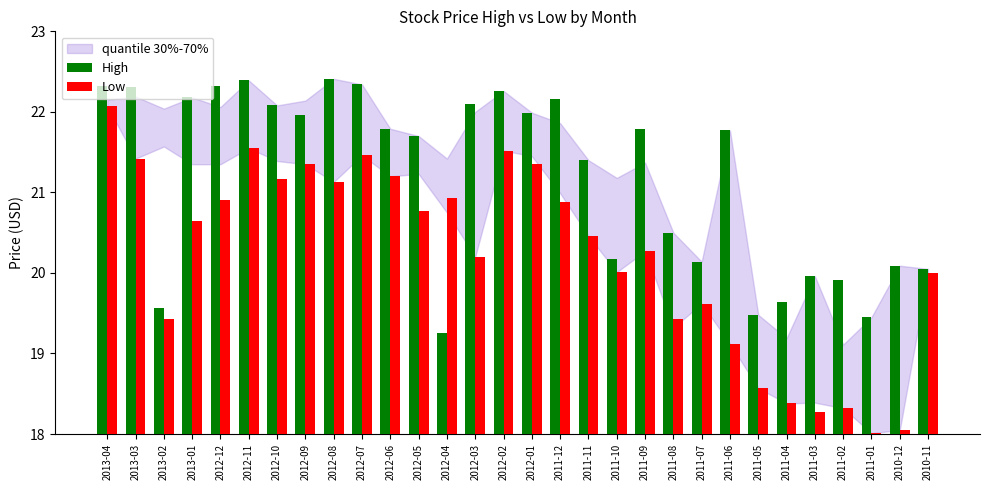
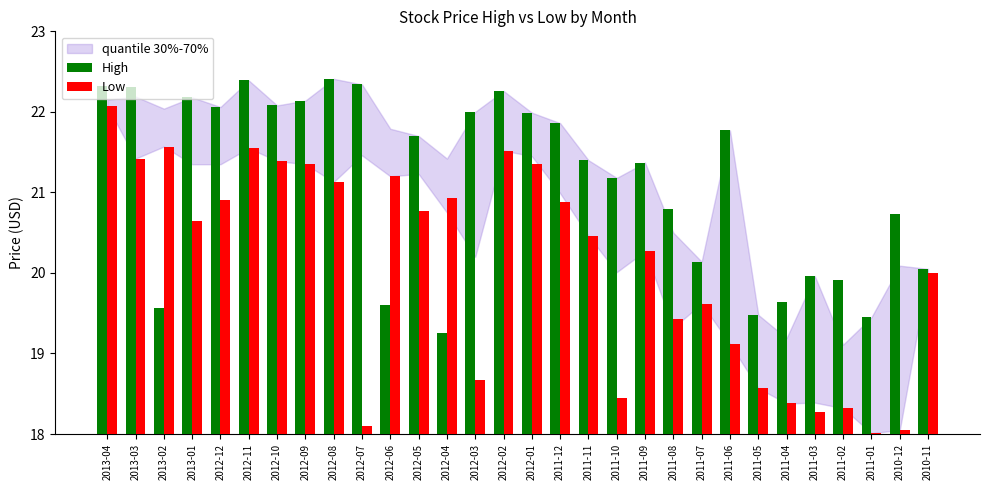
Low, 2013-02: 19.4 -> 21.6
High, 2012-12: 22.3 -> 22.1
Low, 2012-10: 21.2 -> 21.4
High, 2012-09: 22.0 -> 22.1
Low, 2012-07: 21.5 -> 18.1
High, 2012-06: 21.8 -> 19.6
High, 2012-03: 22.1 -> 22.0
Low, 2012-03: 20.2 -> 18.7
High, 2011-12: 22.2 -> 21.9
High, 2011-10: 20.2 -> 21.2
Low, 2011-10: 20.0 -> 18.5
High, 2011-09: 21.8 -> 21.4
High, 2011-08: 20.5 -> 20.8
High, 2010-12: 20.1 -> 20.7
